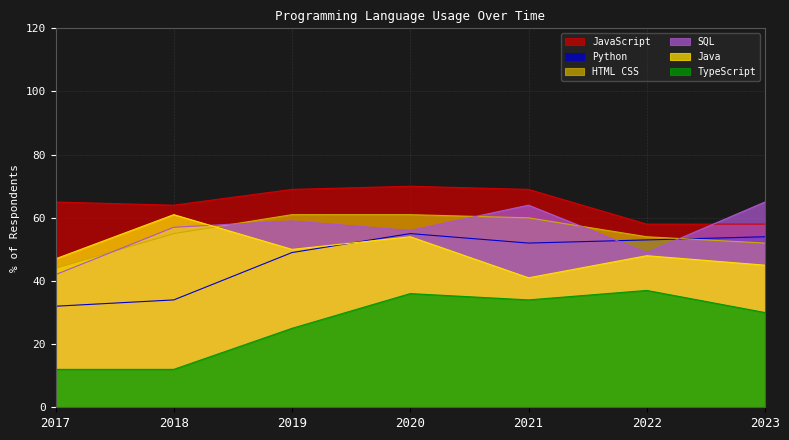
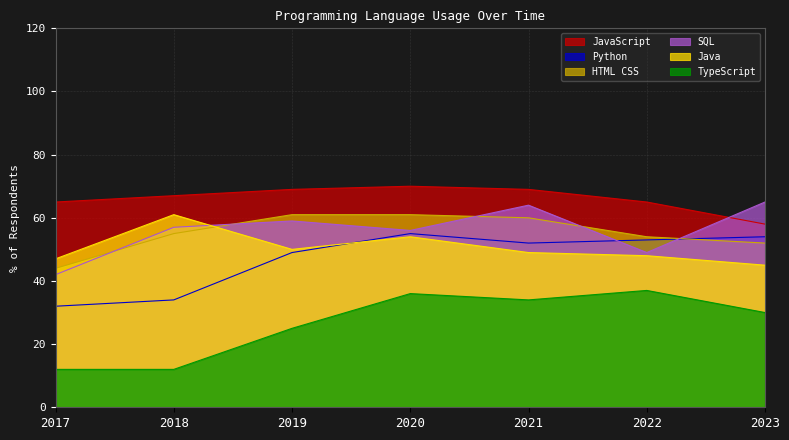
JavaScript, 2018: 64 -> 67
Java, 2021: 41 -> 49
JavaScript, 2022: 58 -> 65
